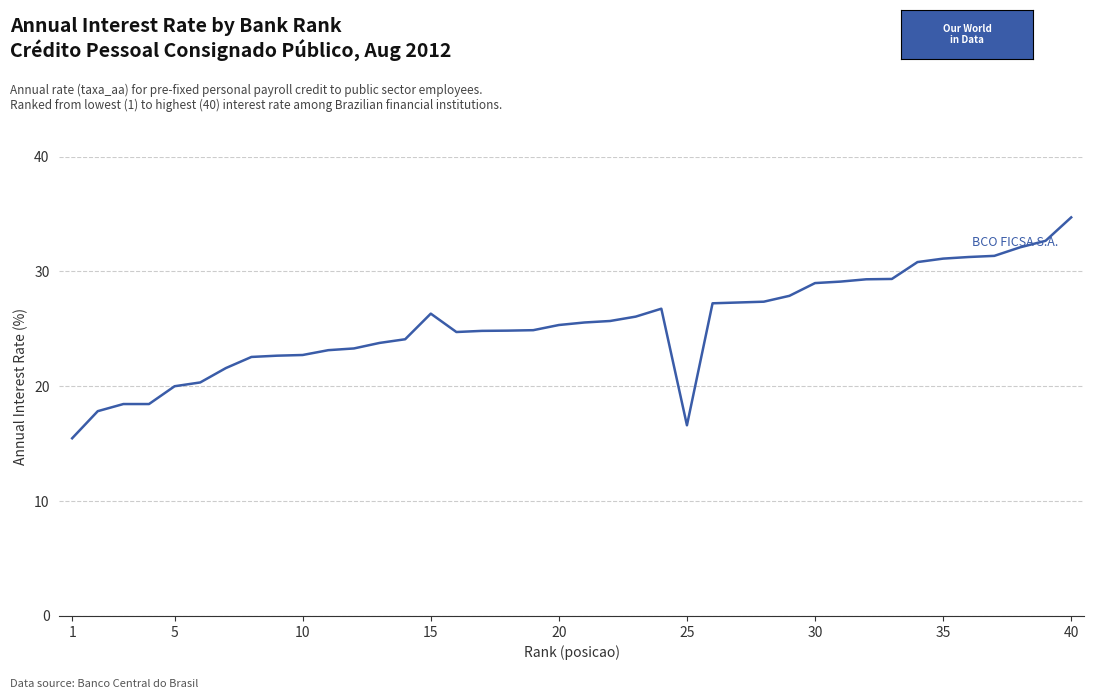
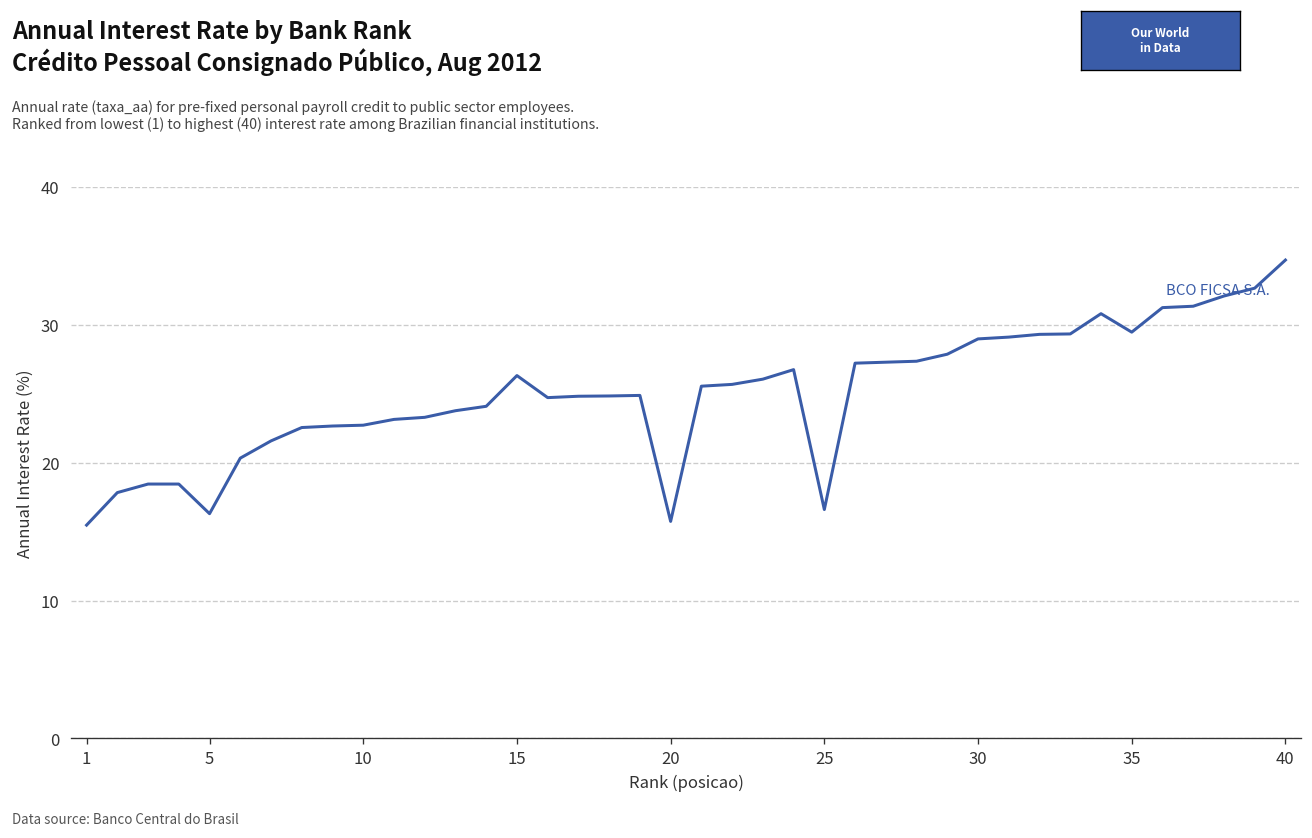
5: 20.0 -> 16.3
20: 25.3 -> 15.7
35: 31.1 -> 29.5
